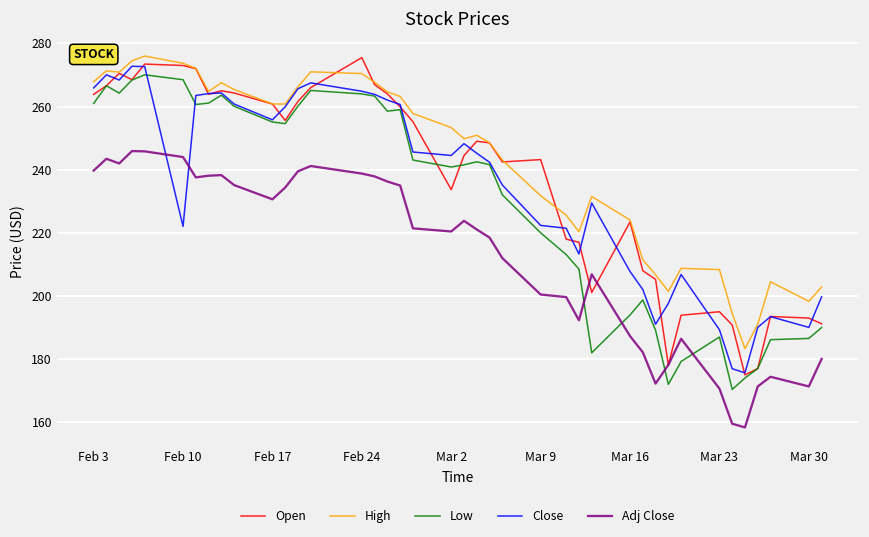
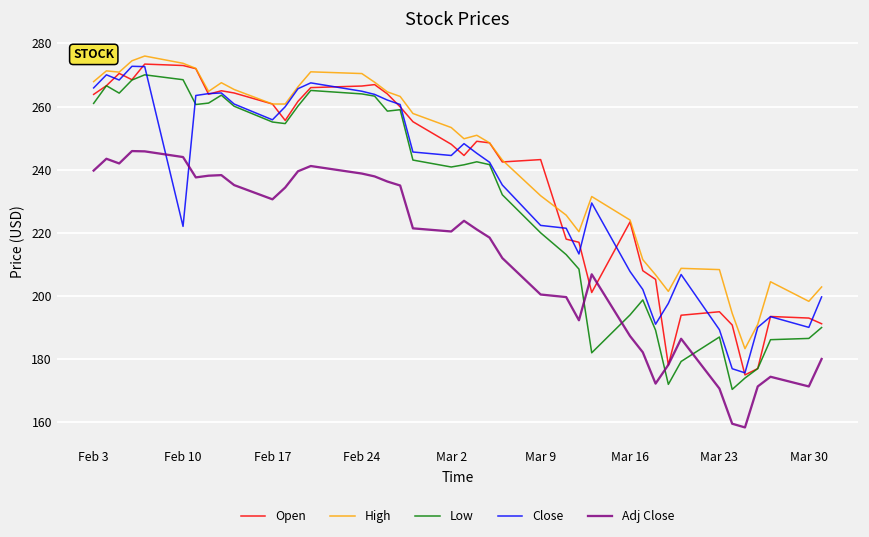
Open, Feb 24: 276 -> 267
Open, Mar 2: 234 -> 248
